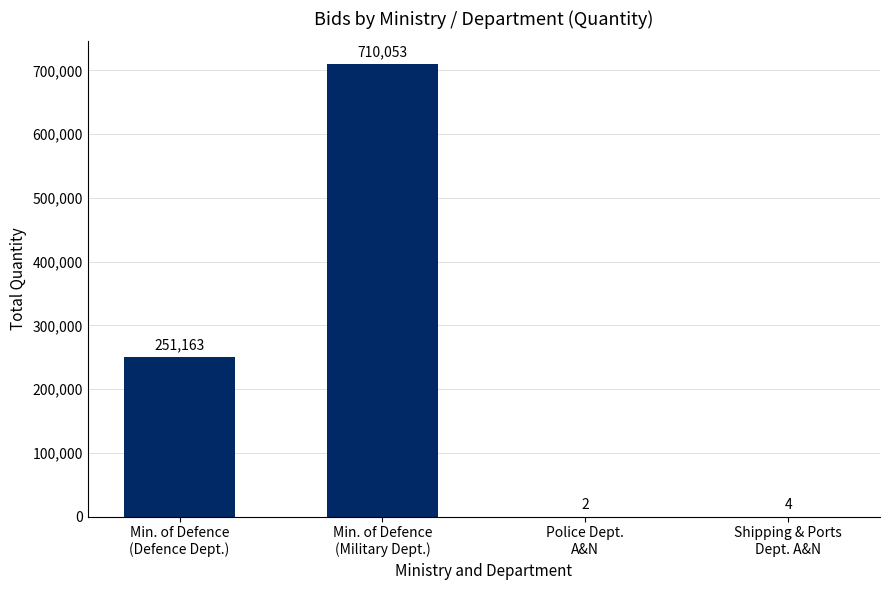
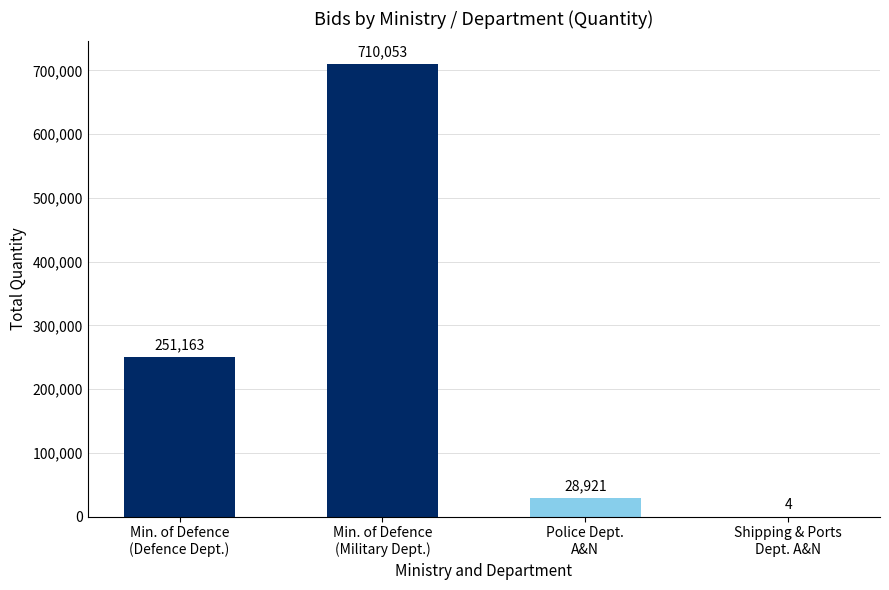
Police Dept. A&N: 2 -> 28,921
